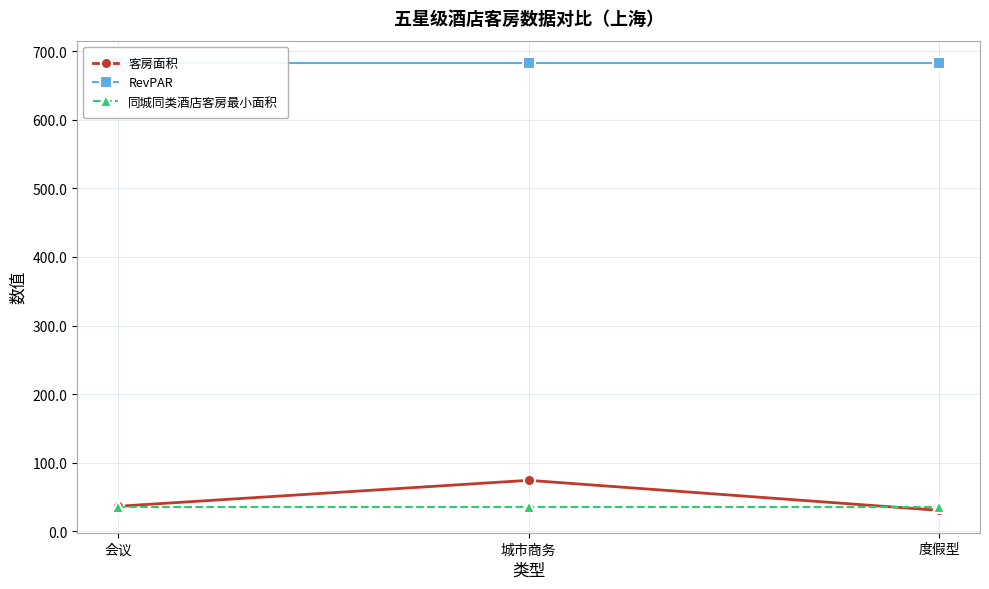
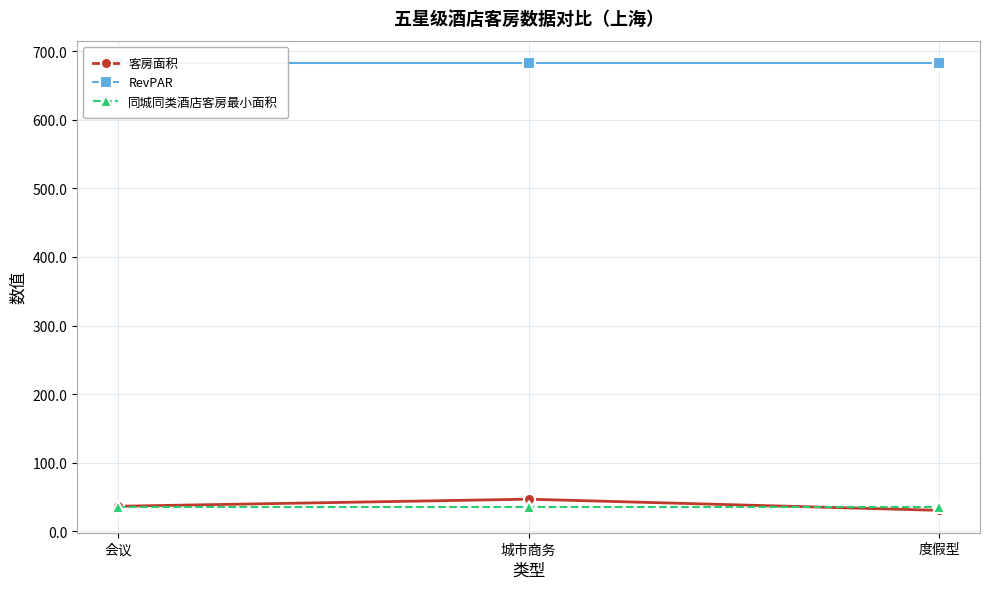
客房面积, 城市商务: 70 -> 50
